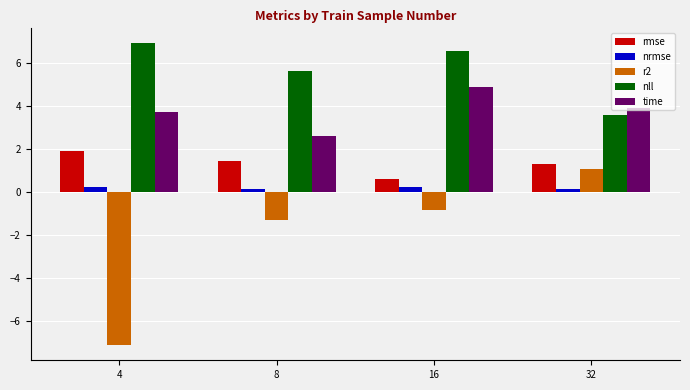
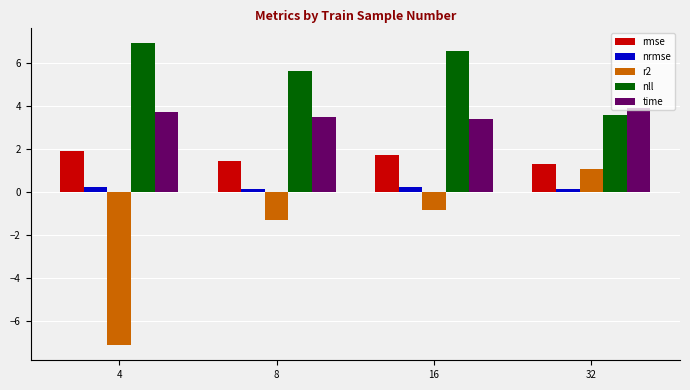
time, 8: 2.6 -> 3.5
rmse, 16: 0.6 -> 1.7
time, 16: 4.9 -> 3.4
